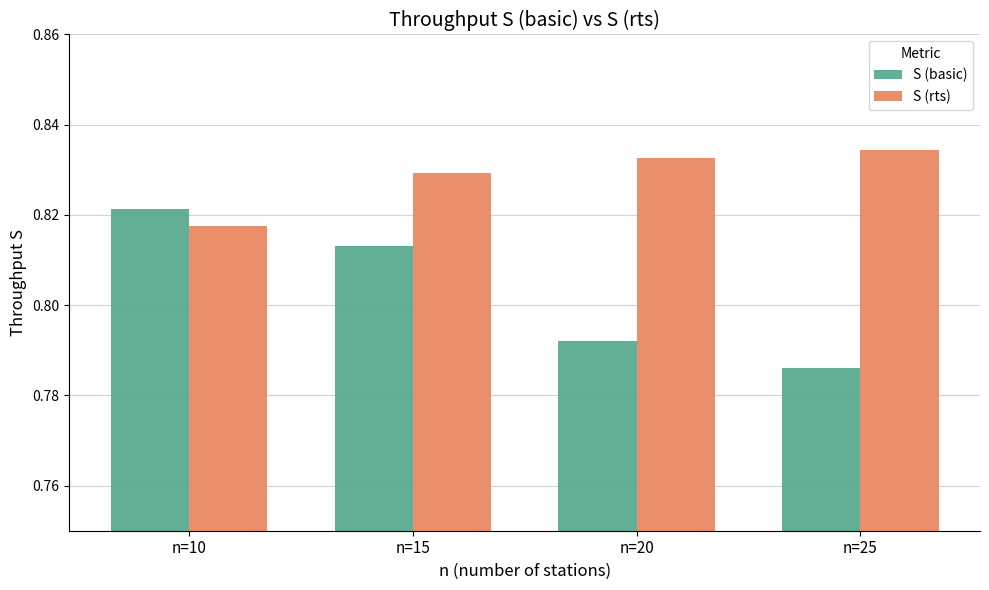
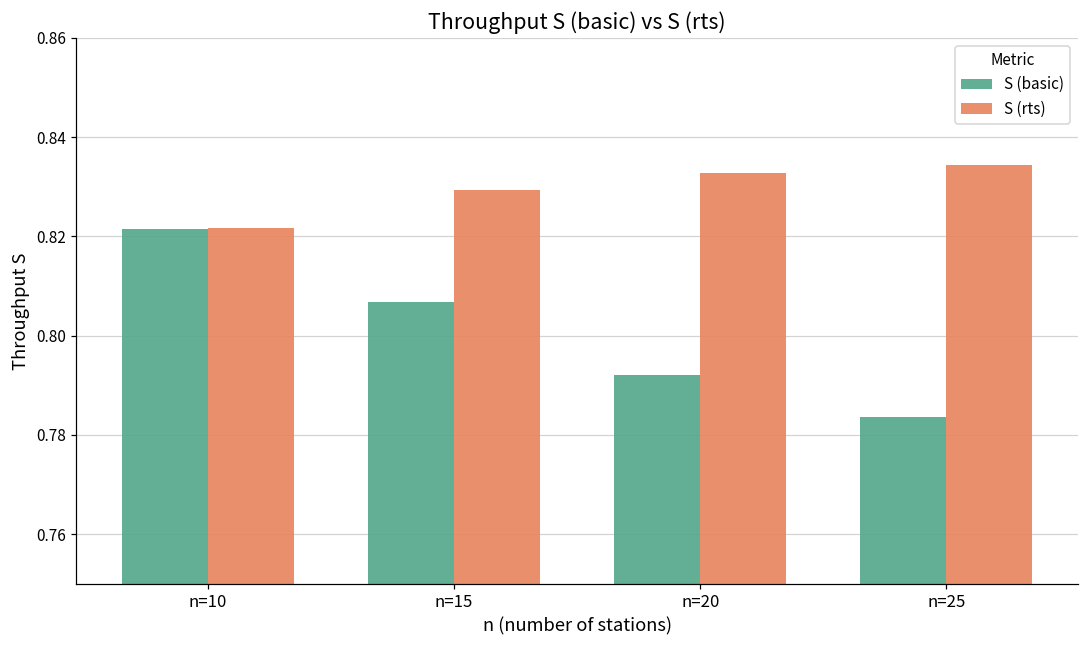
S (rts), n=10: 0.818 -> 0.822
S (basic), n=15: 0.813 -> 0.807
S (basic), n=25: 0.786 -> 0.784
